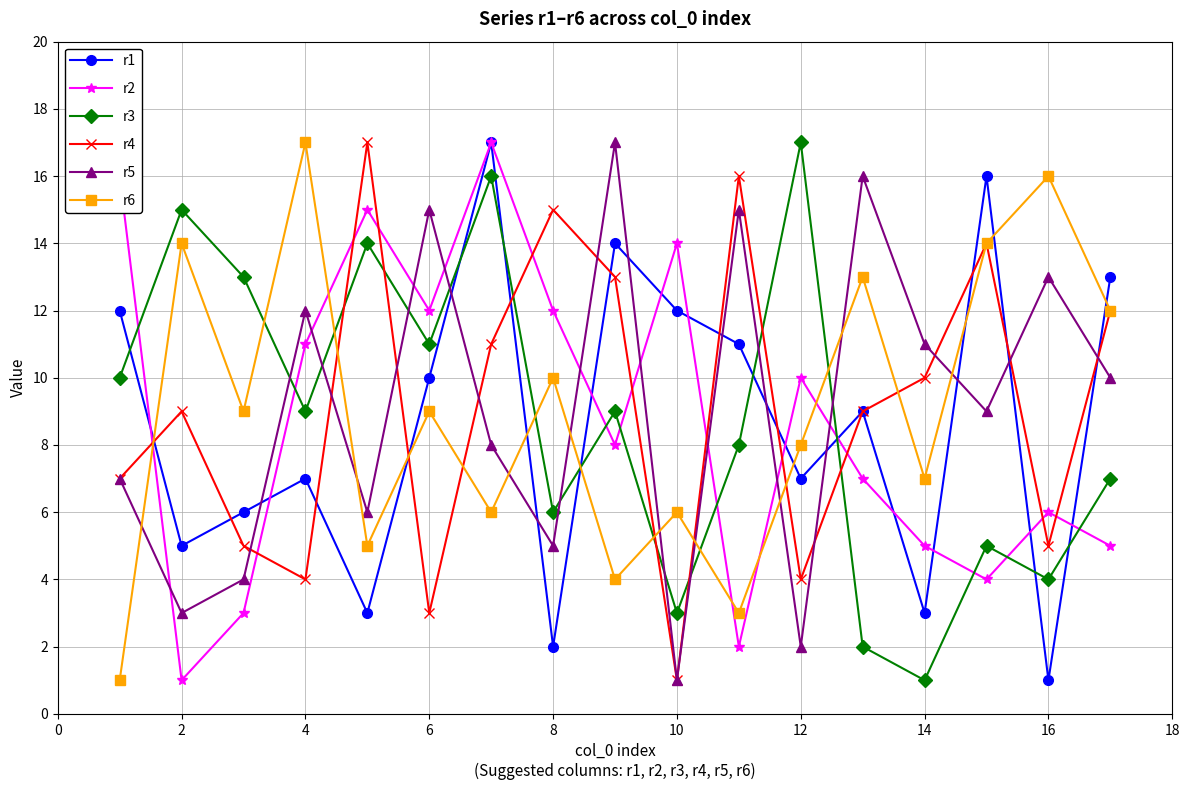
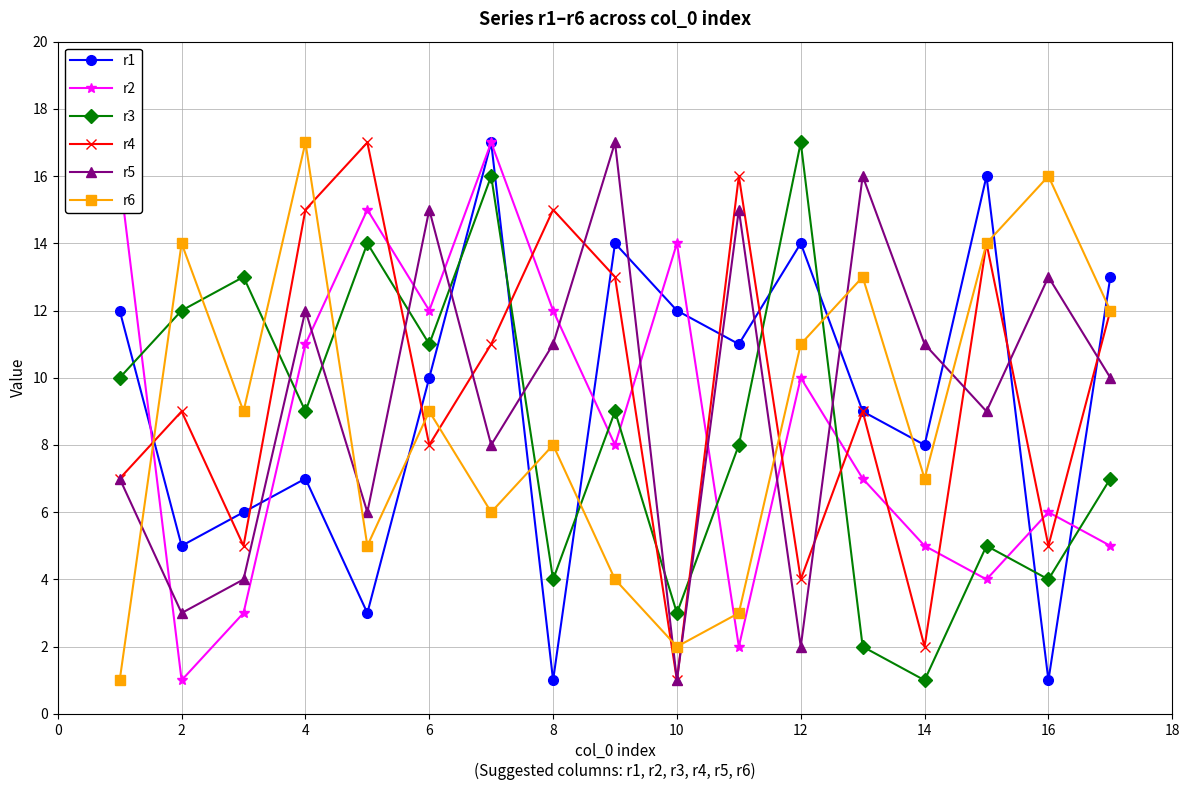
r3, 2: 15 -> 12
r4, 4: 4 -> 15
r4, 6: 3 -> 8
r1, 8: 2 -> 1
r3, 8: 6 -> 4
r5, 8: 5 -> 11
r6, 8: 10 -> 8
r6, 10: 6 -> 2
r1, 12: 7 -> 14
r6, 12: 8 -> 11
r1, 14: 3 -> 8
r4, 14: 10 -> 2
